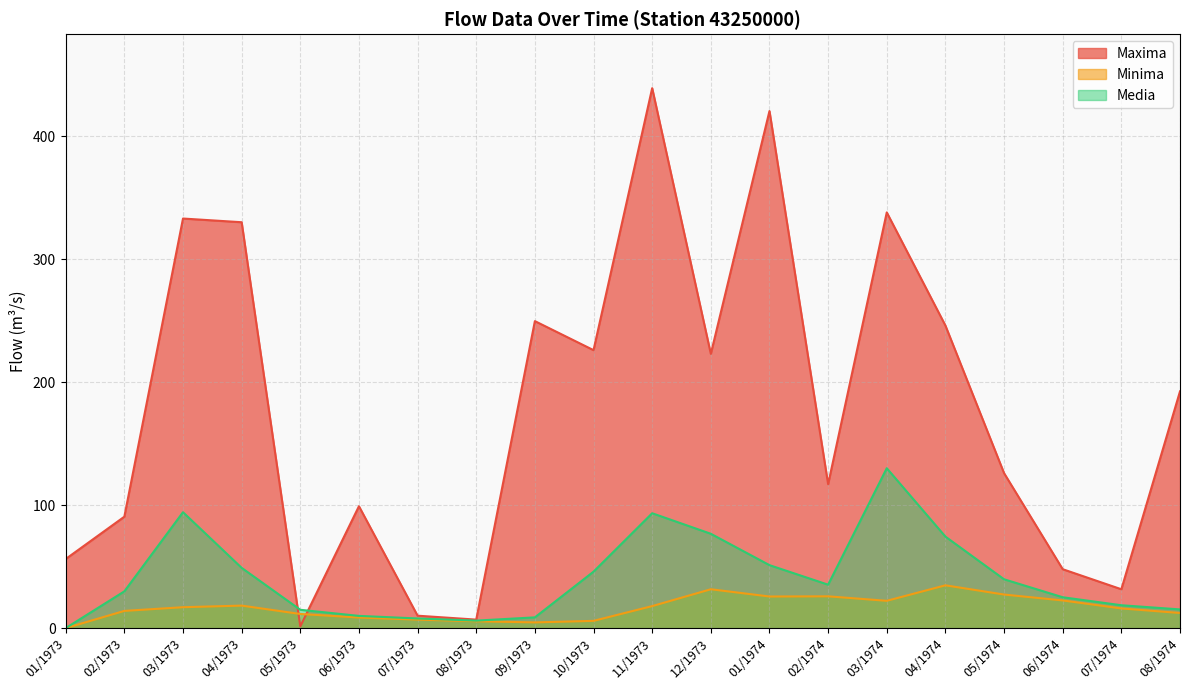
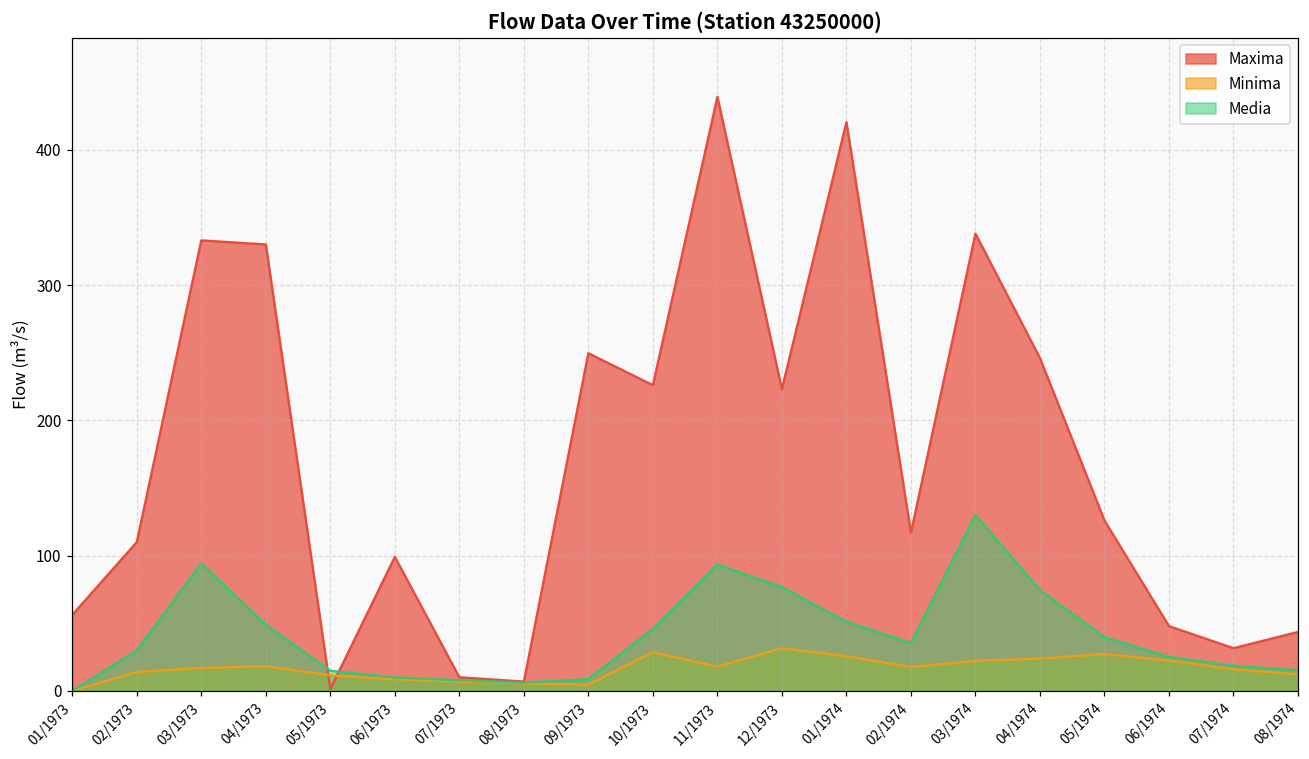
Maxima, 02/1973: 91 -> 110
Minima, 10/1973: 6 -> 29
Minima, 02/1974: 26 -> 18
Minima, 04/1974: 35 -> 24
Maxima, 08/1974: 192 -> 44
